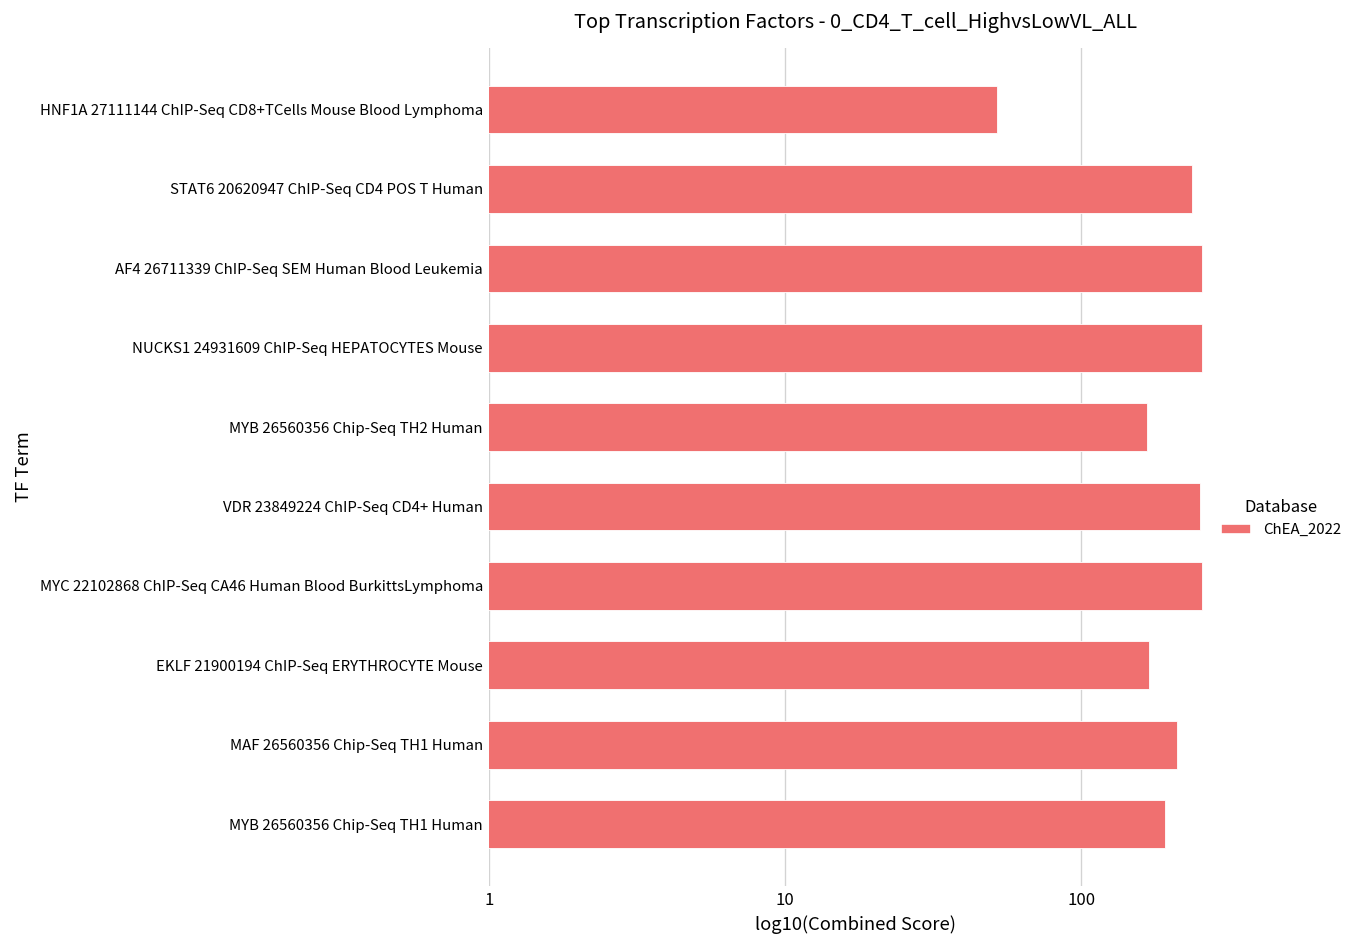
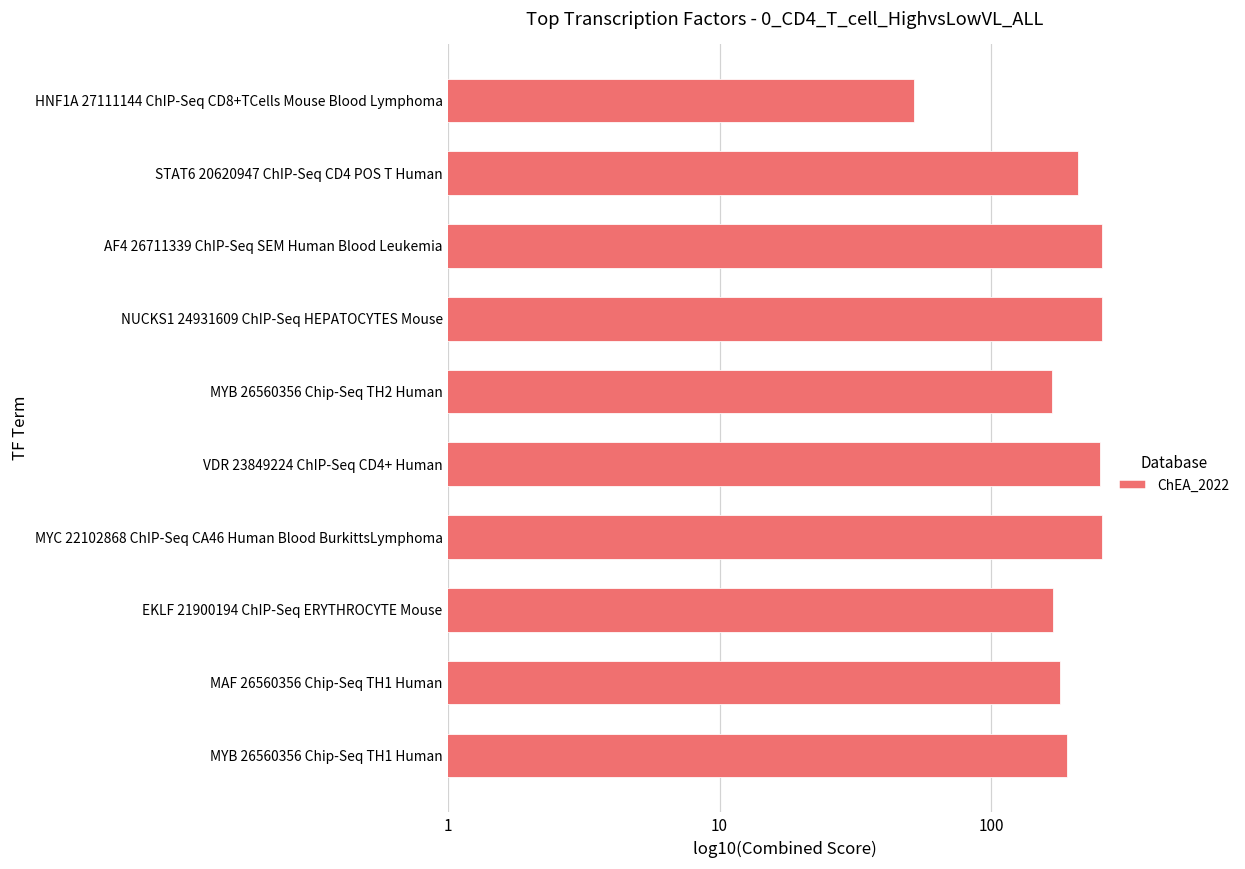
STAT6 20620947 ChIP-Seq CD4 POS T Human: 240 -> 210
MAF 26560356 Chip-Seq TH1 Human: 210 -> 180
